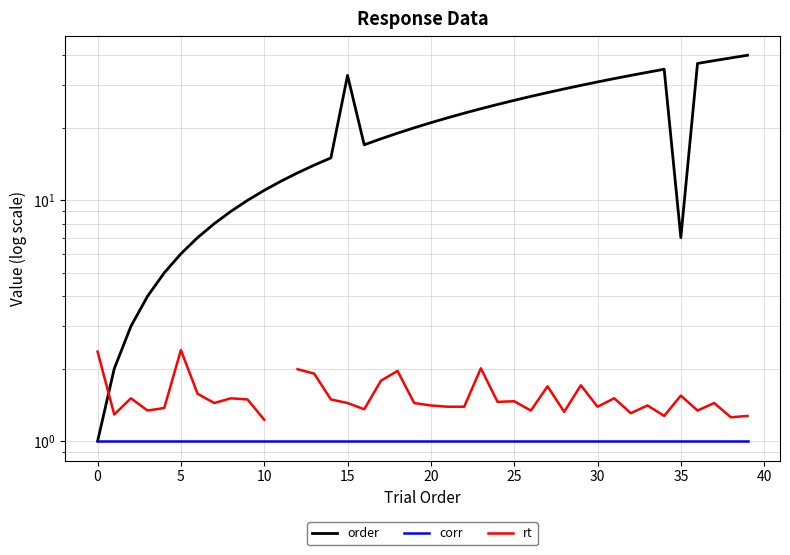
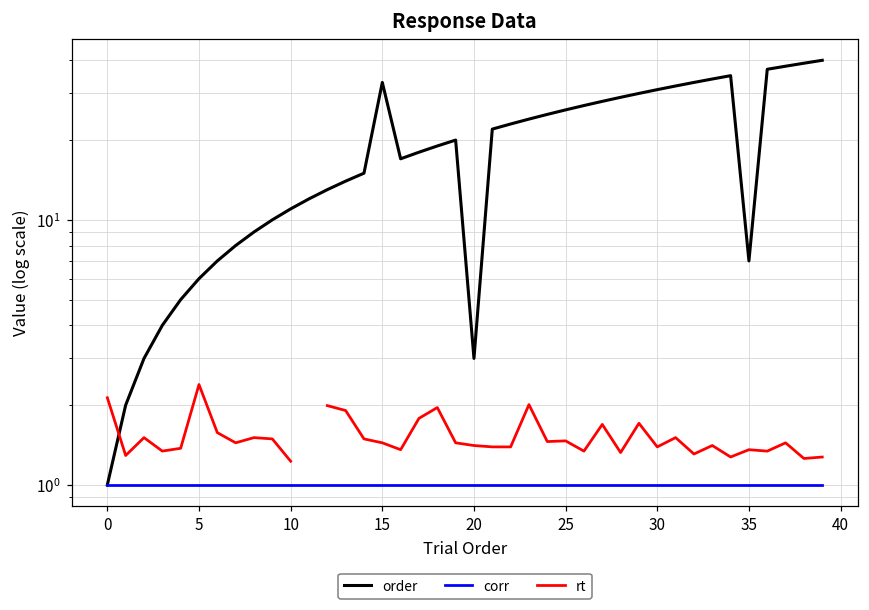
rt, 0: 2.4 -> 2.1
order, 20: 21 -> 3.0
rt, 35: 1.5 -> 1.4
